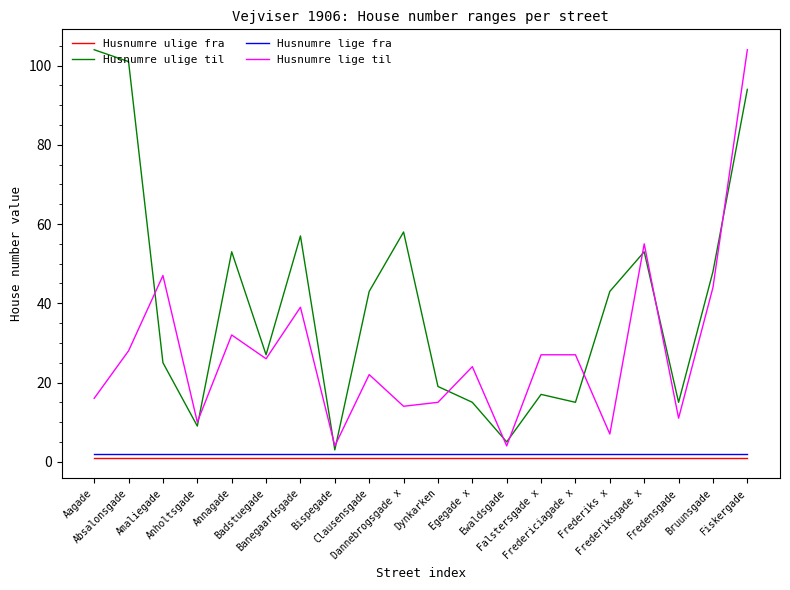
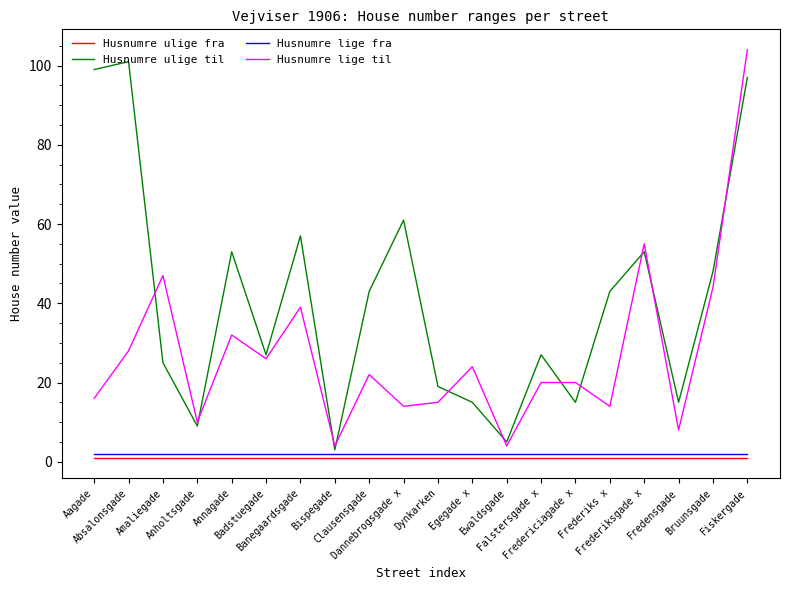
Husnumre ulige til, Aagade: 104 -> 99
Husnumre ulige til, Dannebrogsgade x: 58 -> 61
Husnumre ulige til, Falstersgade x: 17 -> 27
Husnumre lige til, Falstersgade x: 27 -> 20
Husnumre lige til, Fredericiagade x: 27 -> 20
Husnumre lige til, Frederiks x: 7 -> 14
Husnumre lige til, Fredensgade: 11 -> 8
Husnumre ulige til, Fiskergade: 94 -> 97
